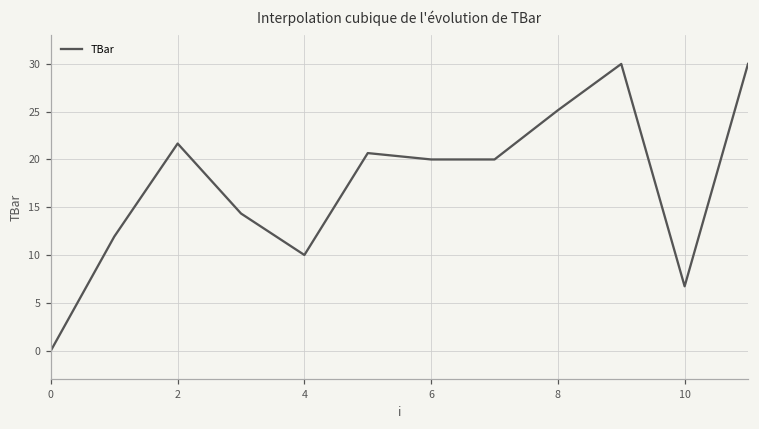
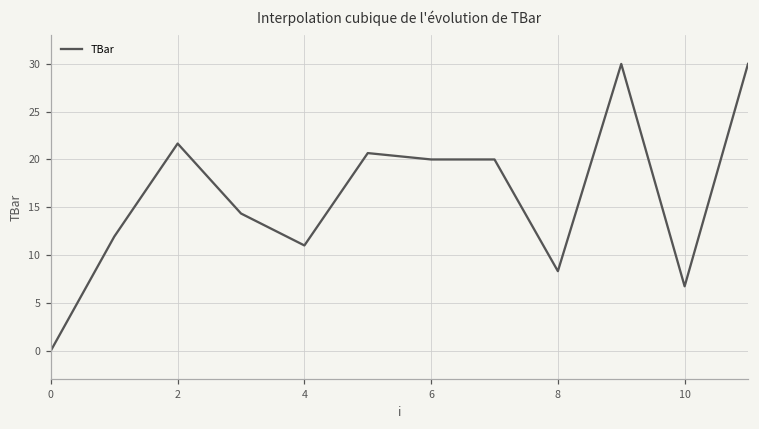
4: 10 -> 11
8: 25 -> 8
